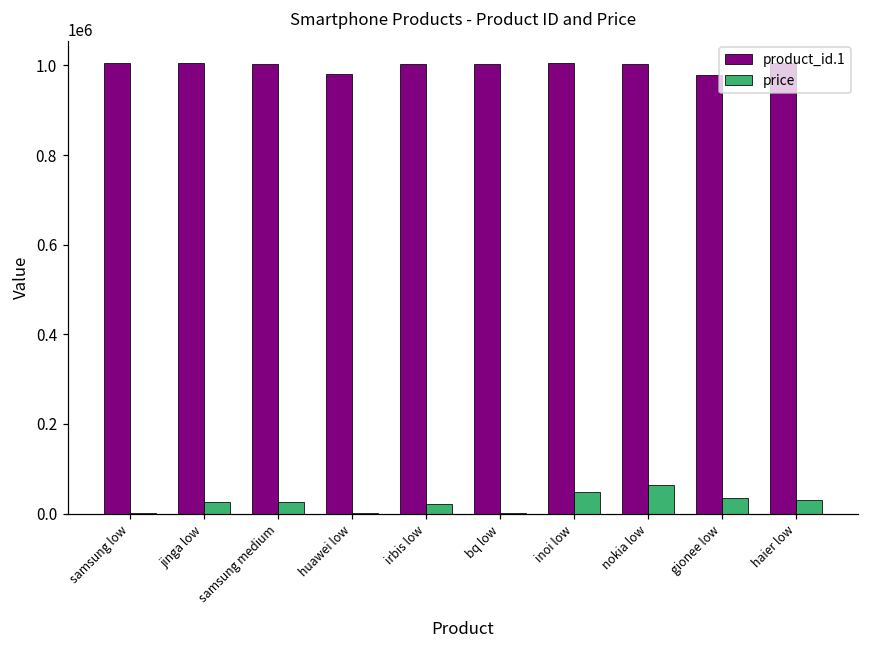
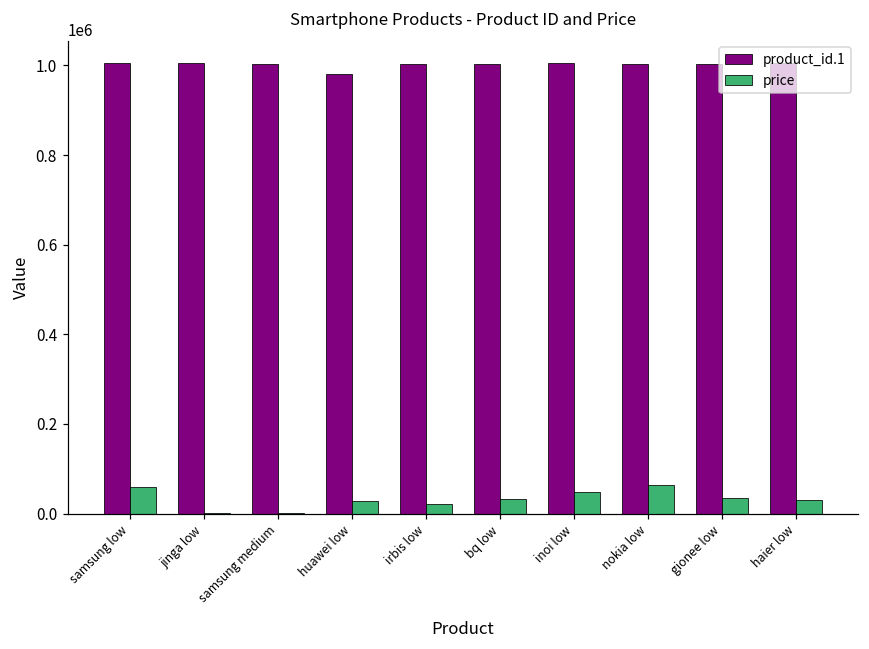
price, samsung low: 0 -> 60000
price, jinga low: 30000 -> 0
price, samsung medium: 20000 -> 0
price, huawei low: 0 -> 30000
price, bq low: 0 -> 30000
product_id.1, gionee low: 980000 -> 1000000
